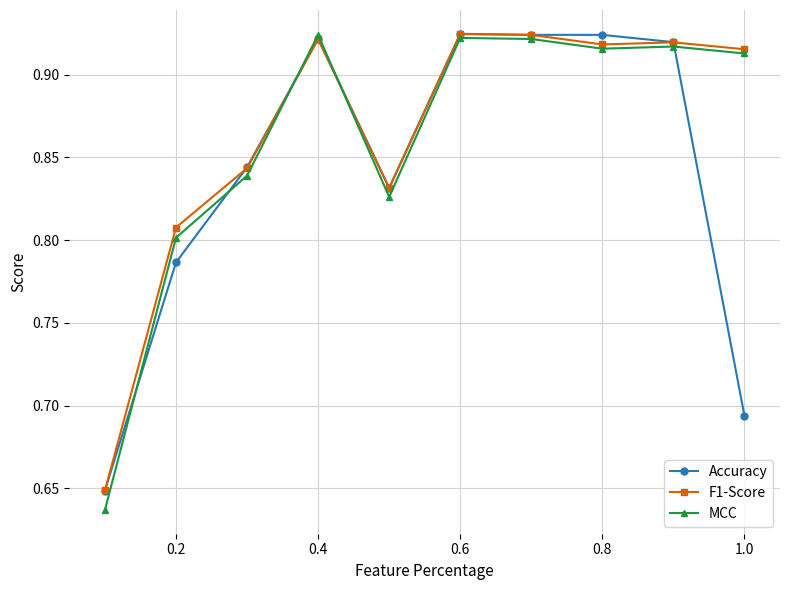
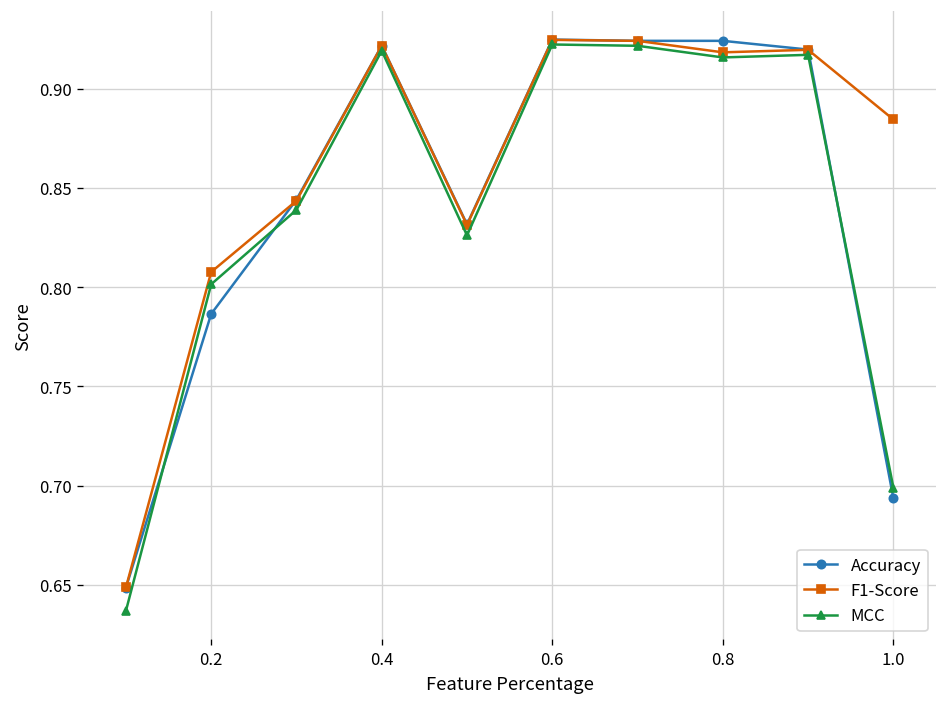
MCC, 0.4: 0.924 -> 0.919
F1-Score, 1.0: 0.915 -> 0.884
MCC, 1.0: 0.913 -> 0.699
